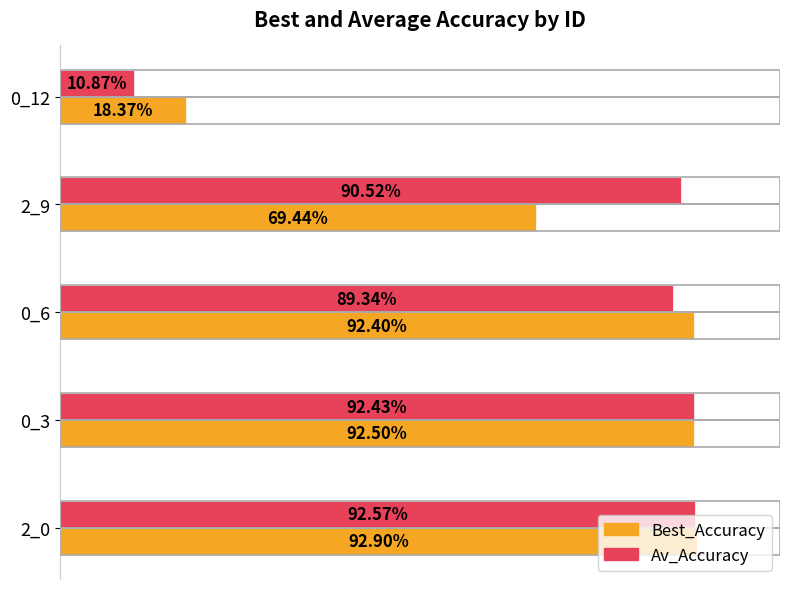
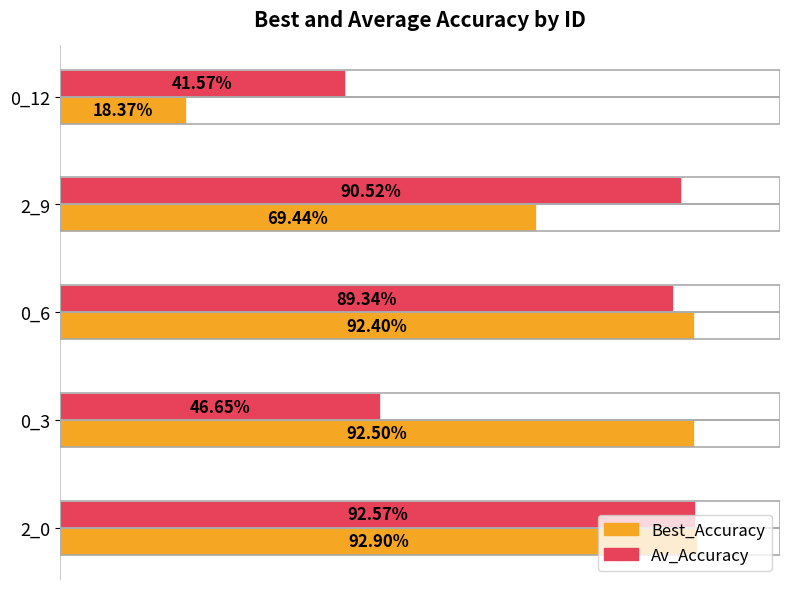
Av_Accuracy, 0_12: 10.87% -> 41.57%
Av_Accuracy, 0_3: 92.43% -> 46.65%
